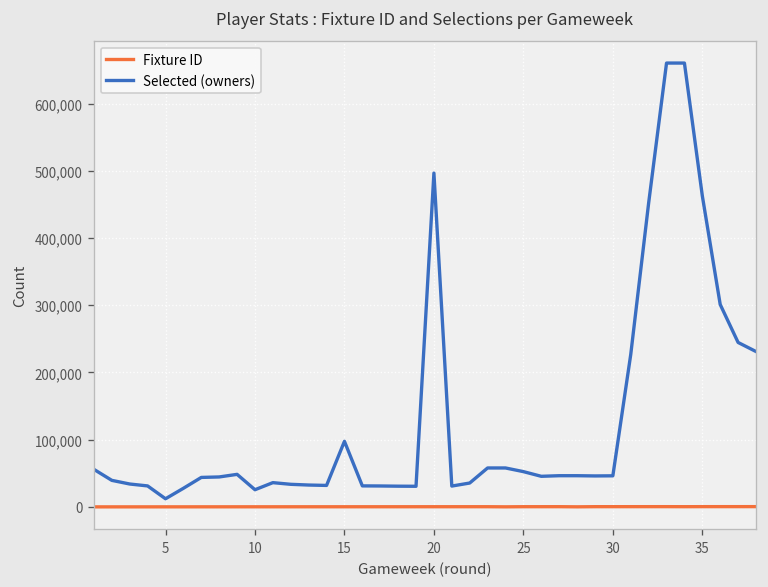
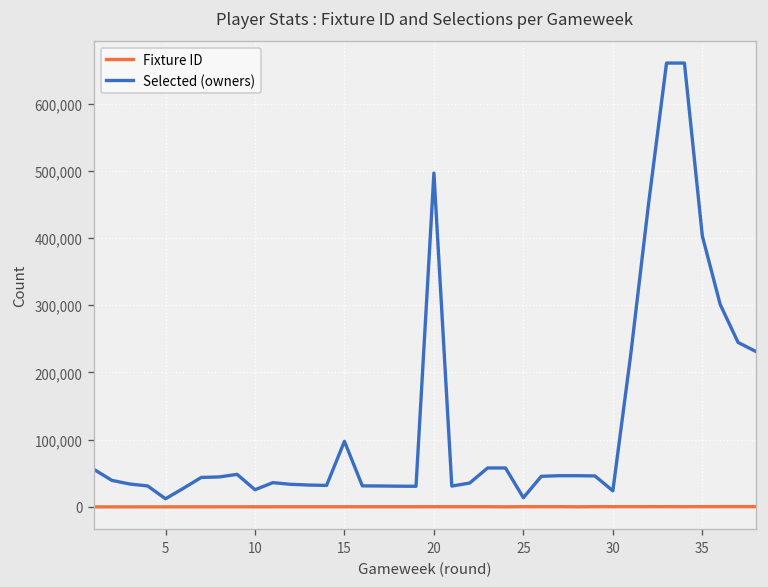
Selected (owners), 25: 50,000 -> 10,000
Selected (owners), 30: 50,000 -> 20,000
Selected (owners), 35: 460,000 -> 400,000
